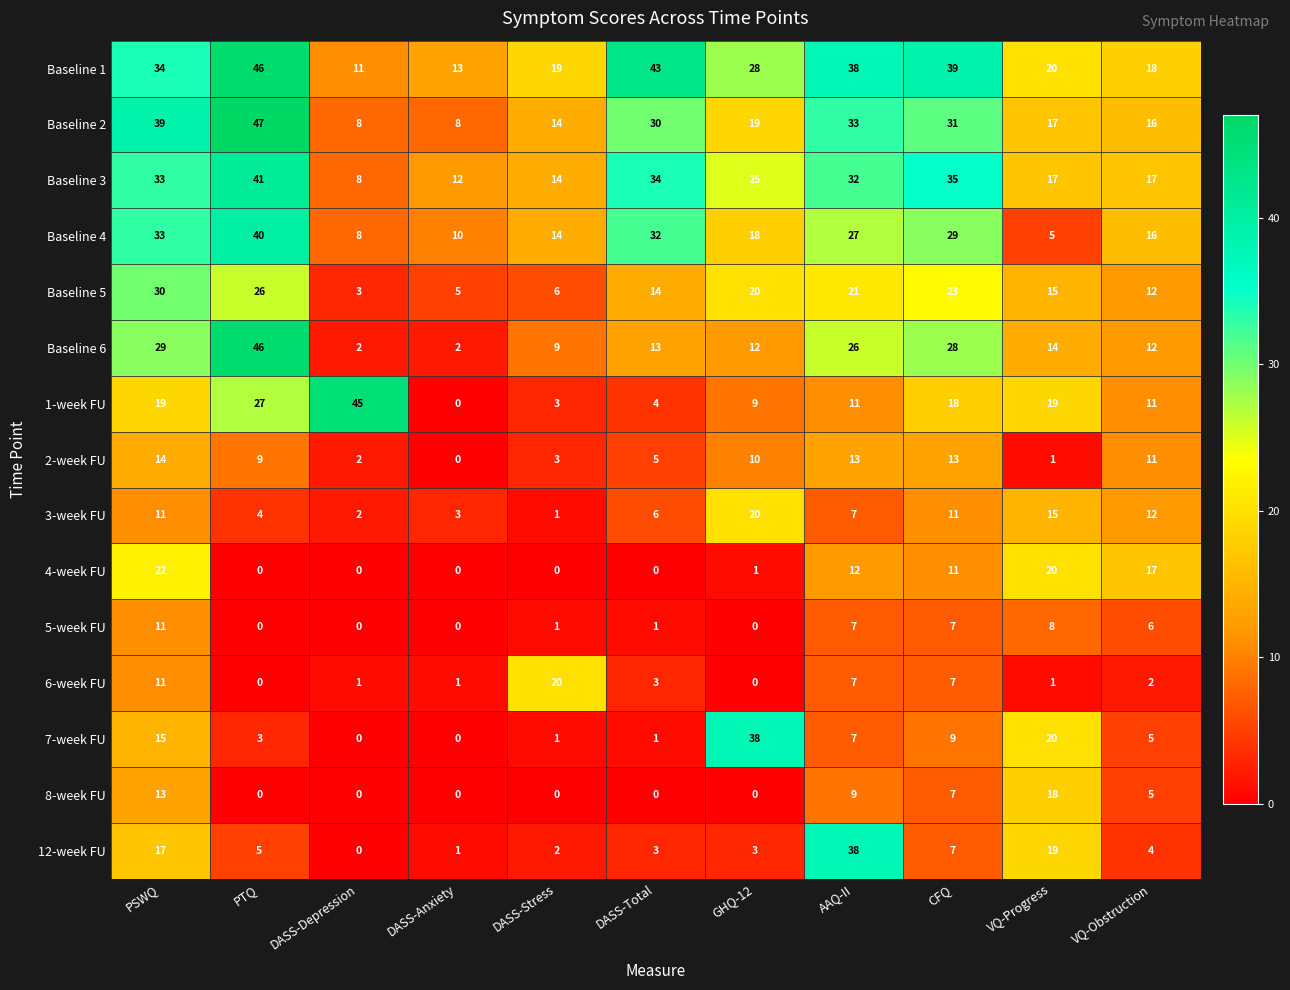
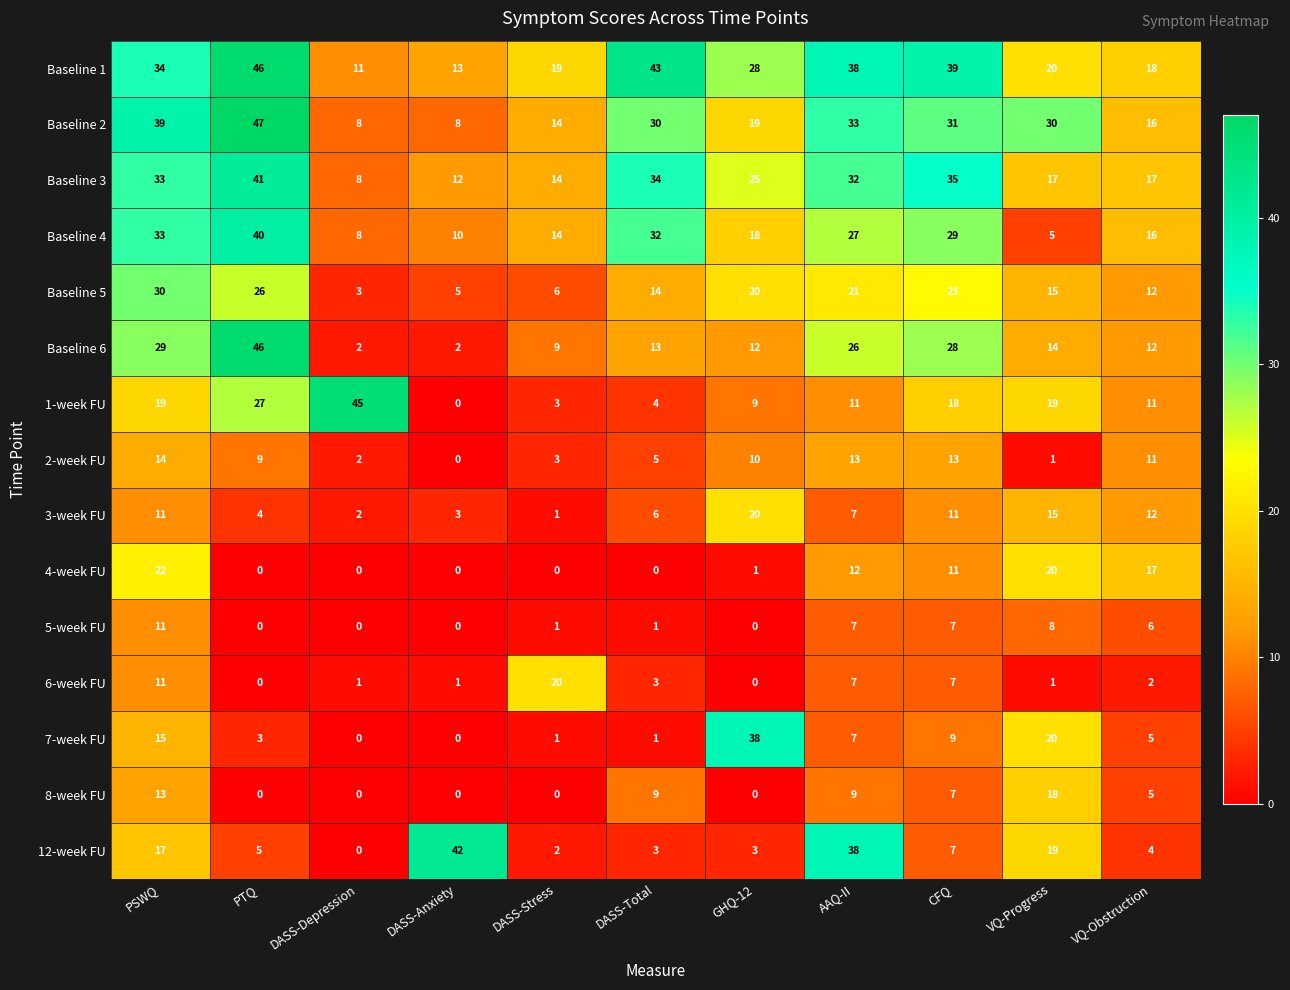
Baseline 2, VQ-Progress: 17 -> 30
8-week FU, DASS-Total: 0 -> 9
12-week FU, DASS-Anxiety: 1 -> 42
